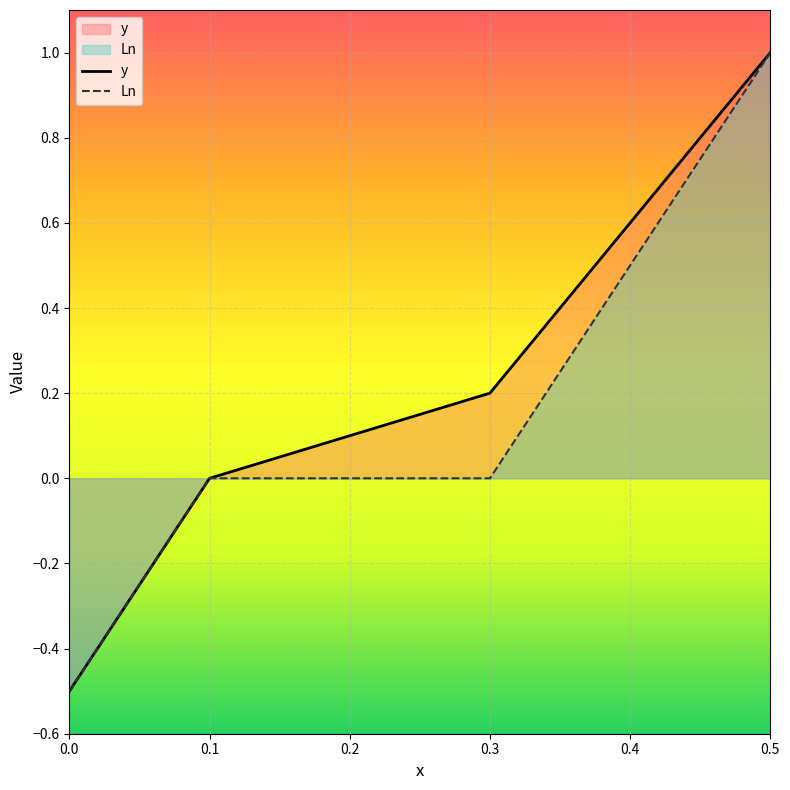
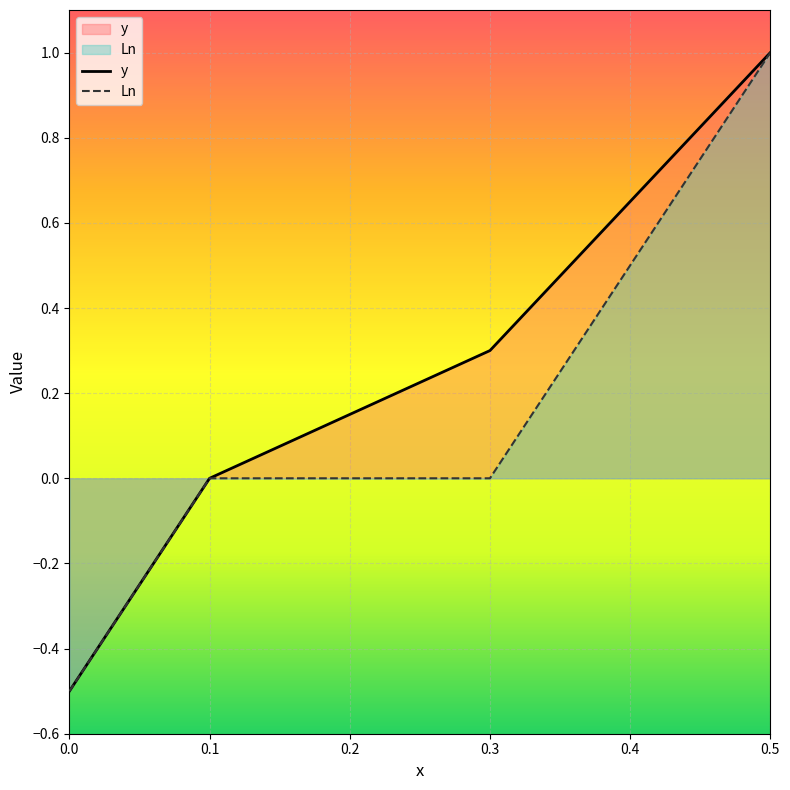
y, 0.3: 0.2 -> 0.3
